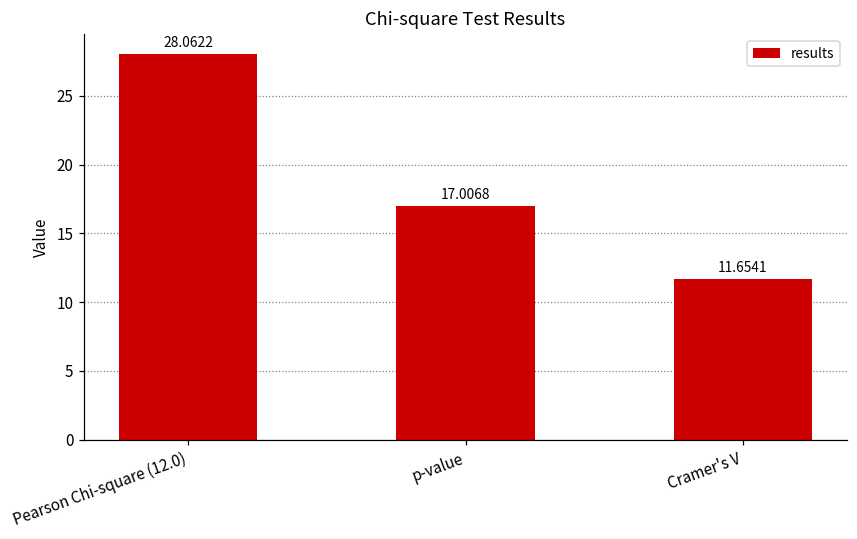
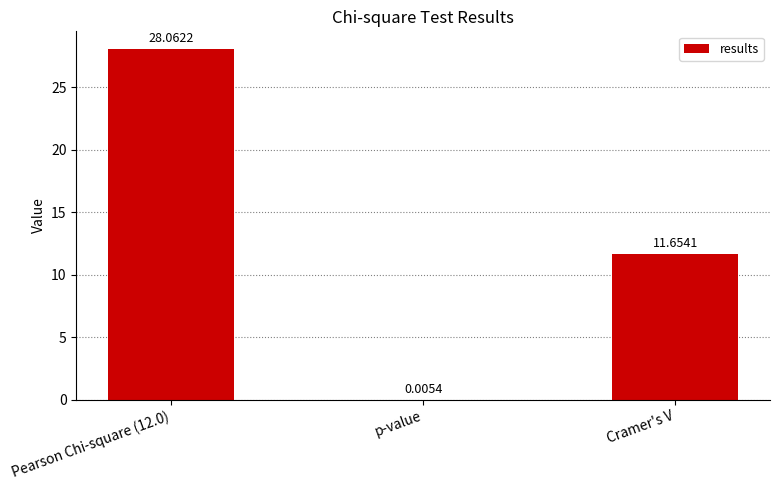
p-value: 17.0068 -> 0.0054
